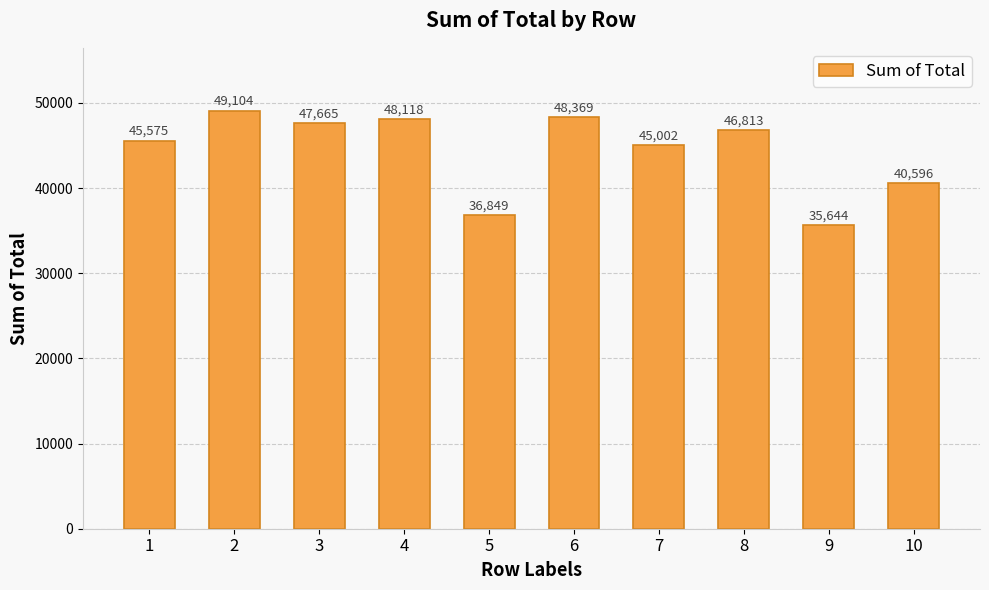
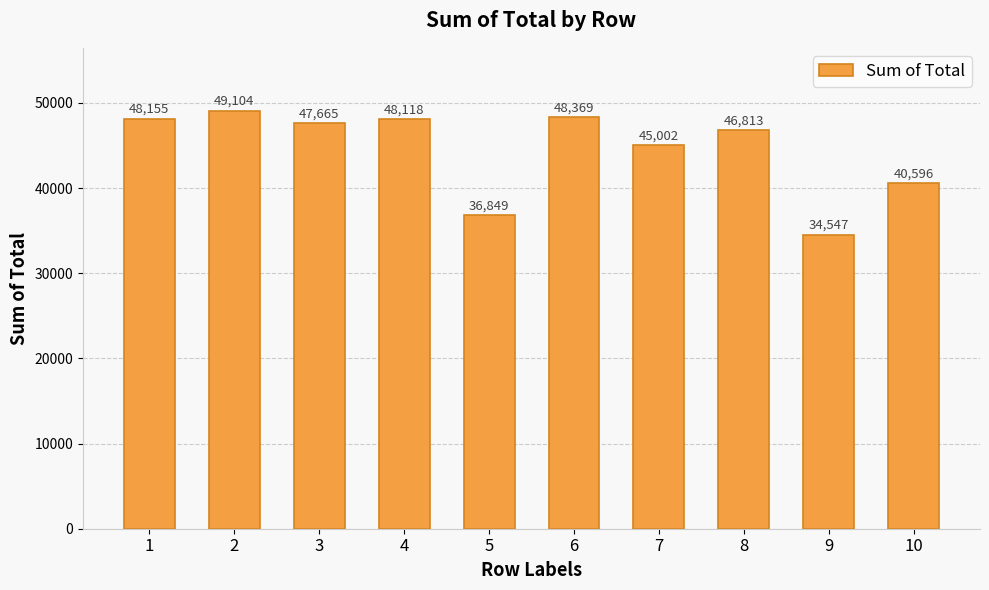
1: 45,575 -> 48,155
9: 35,644 -> 34,547
